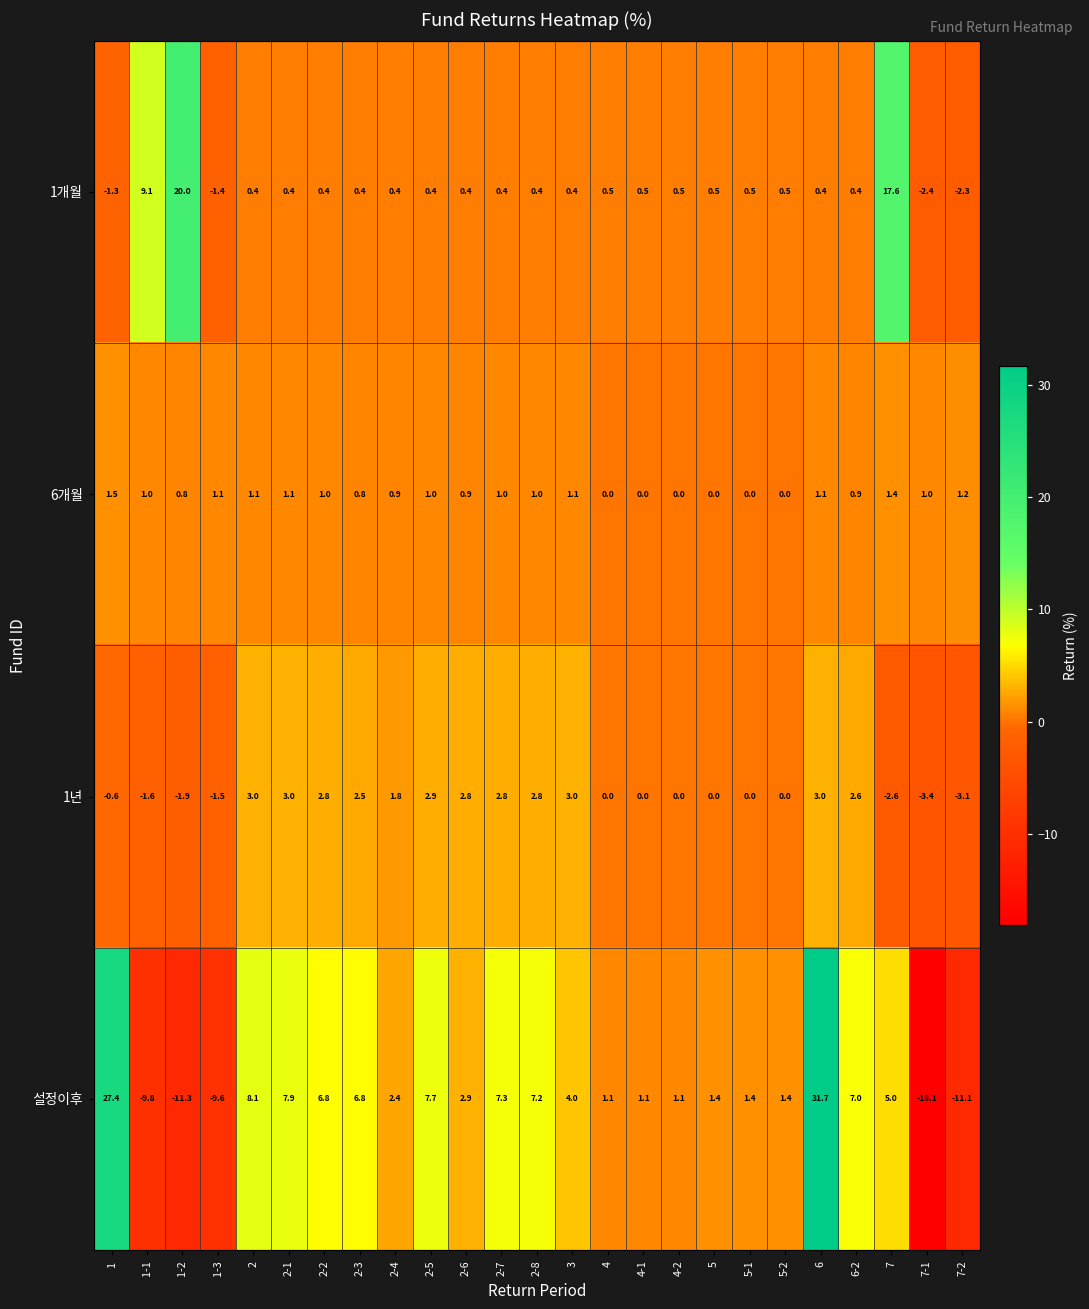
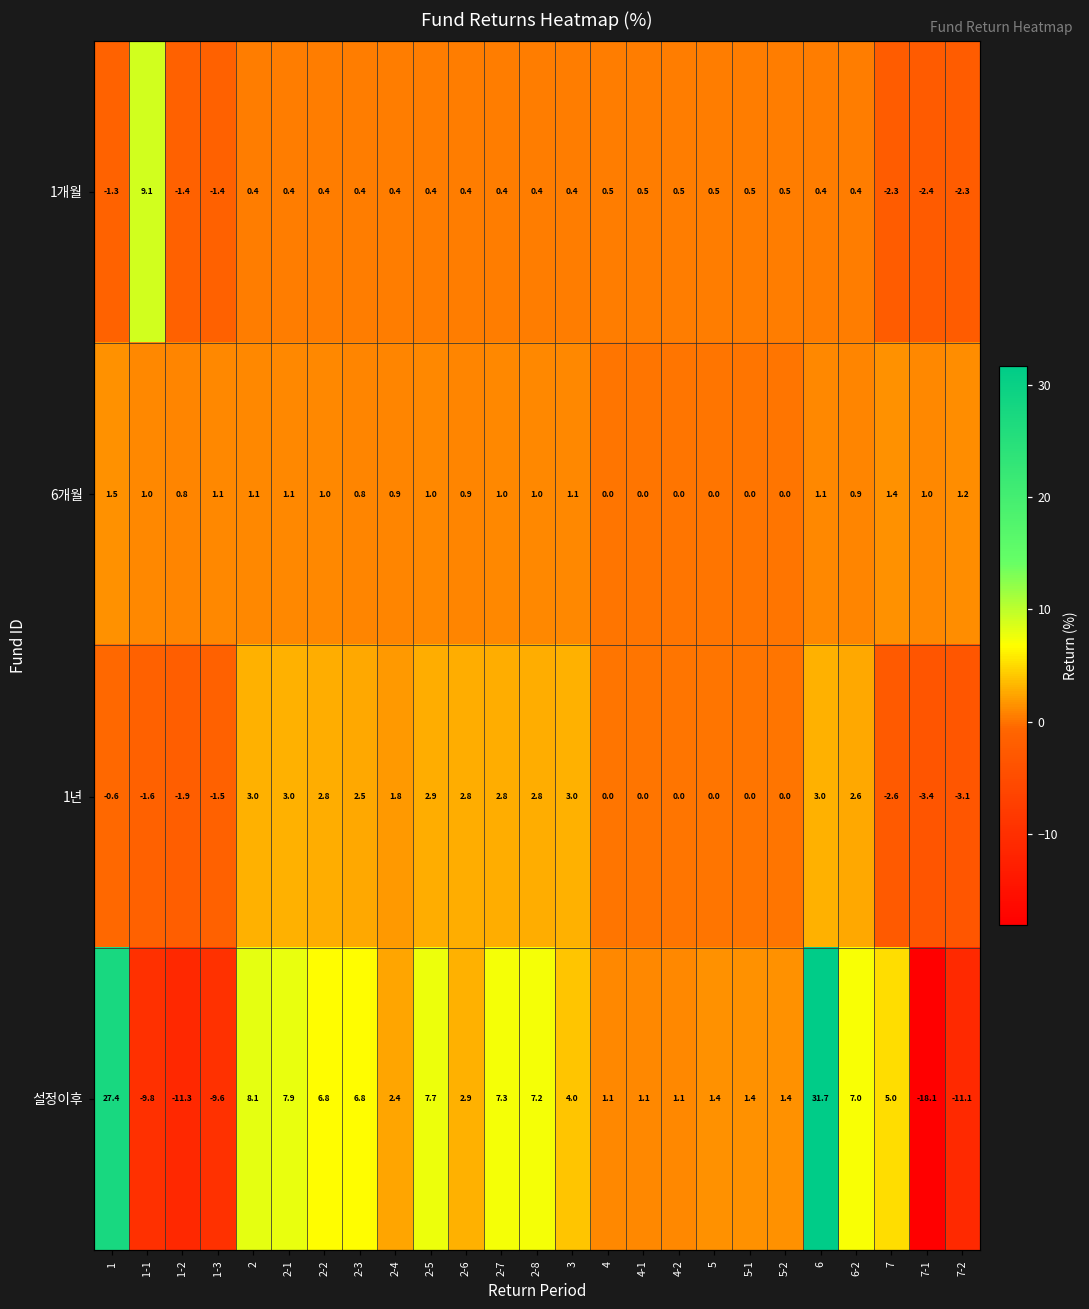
1개월, 1-2: 20.0 -> -1.4
1개월, 7: 17.6 -> -2.3
